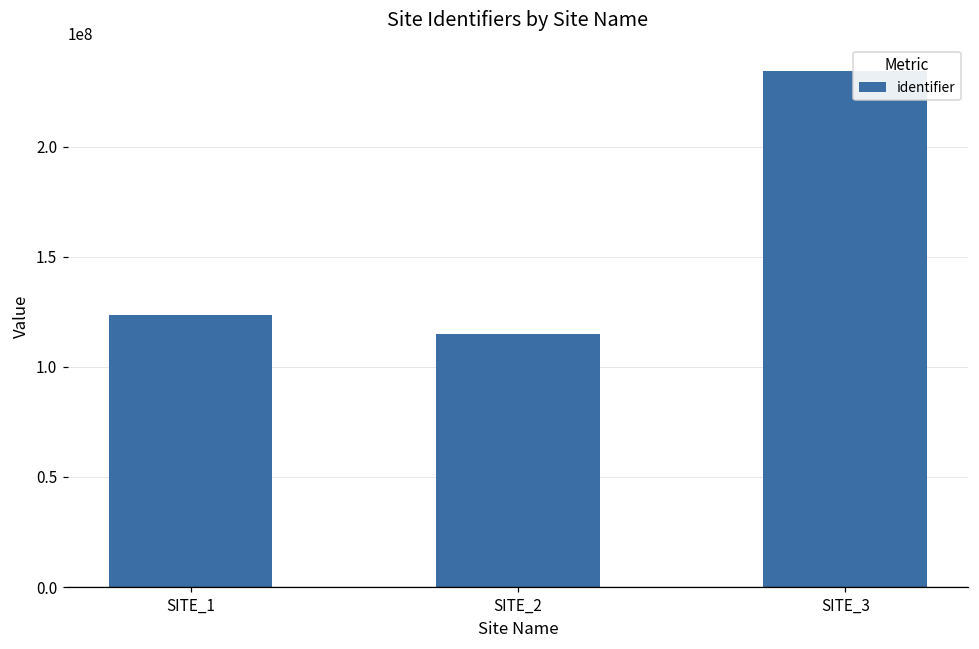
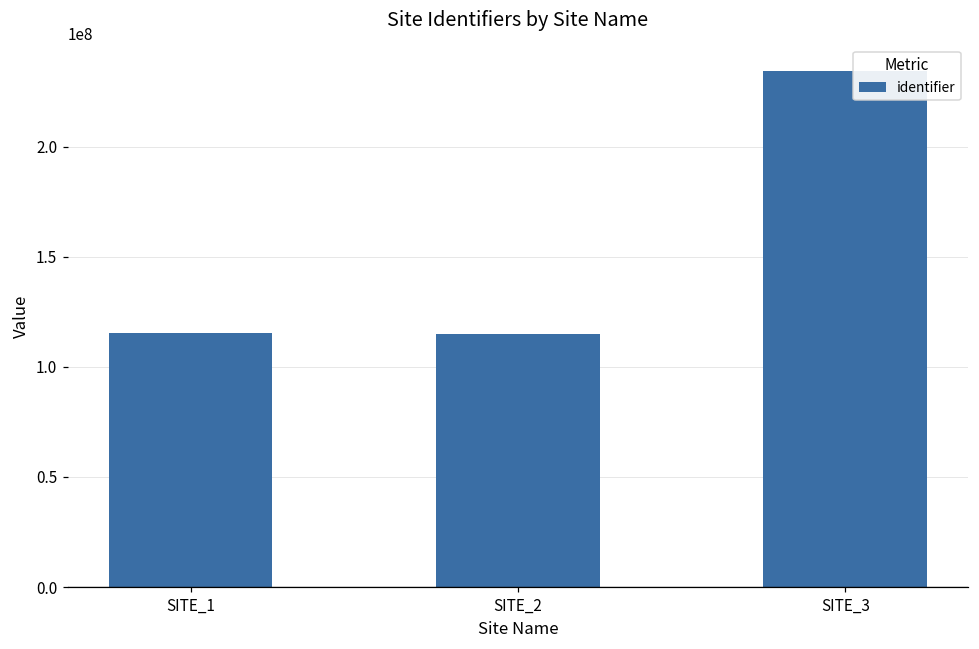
SITE_1: 123000000 -> 115000000
